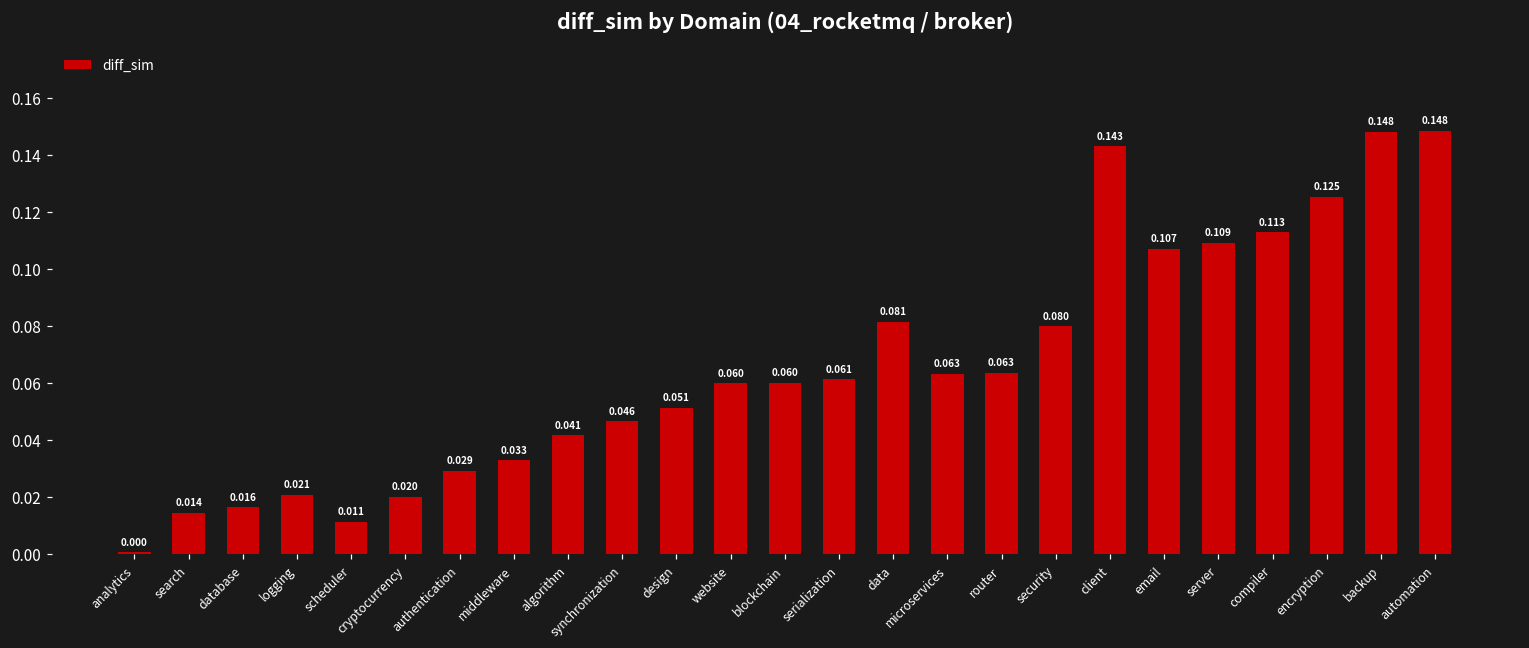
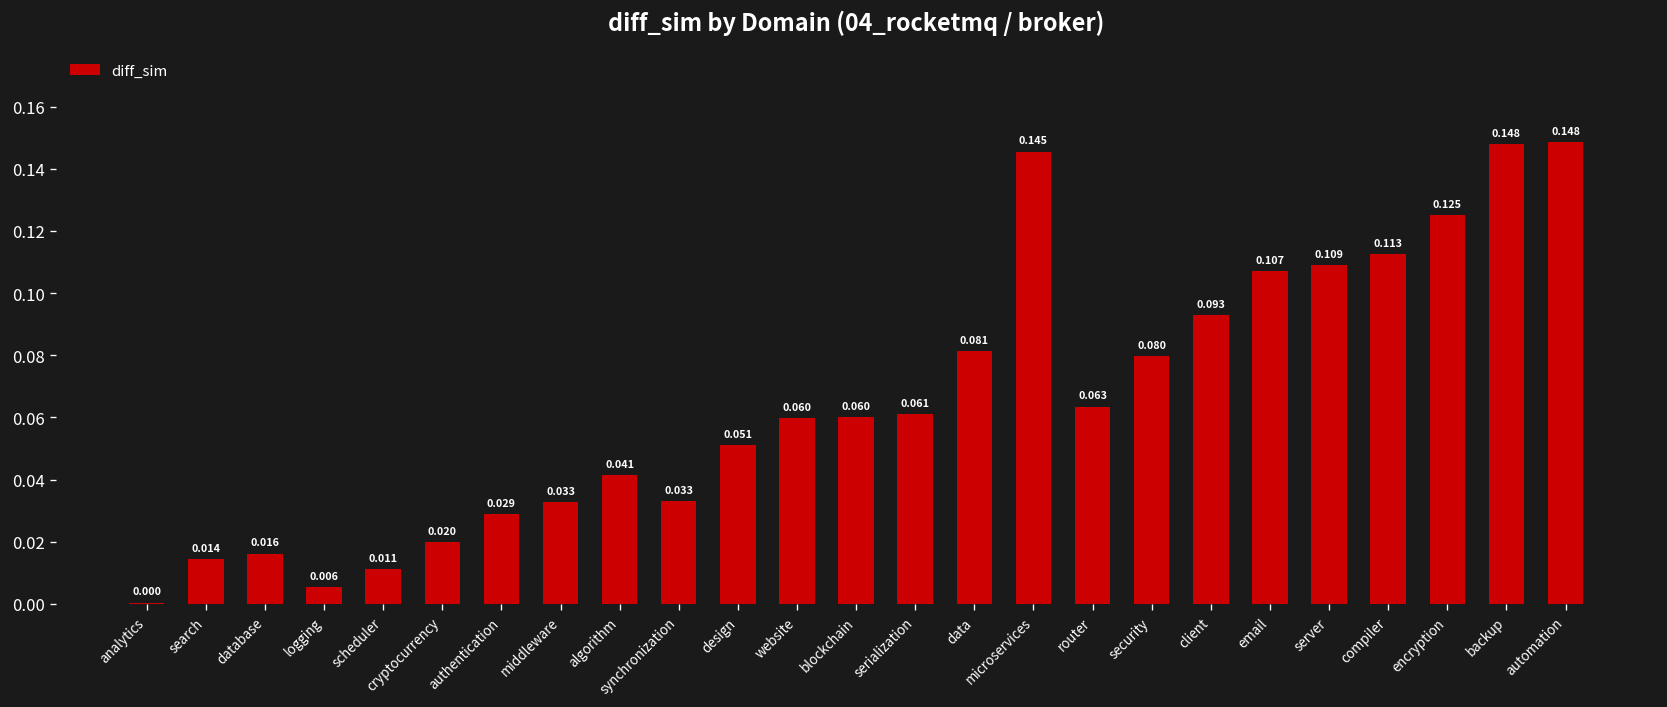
logging: 0.021 -> 0.006
synchronization: 0.046 -> 0.033
microservices: 0.063 -> 0.145
client: 0.143 -> 0.093
